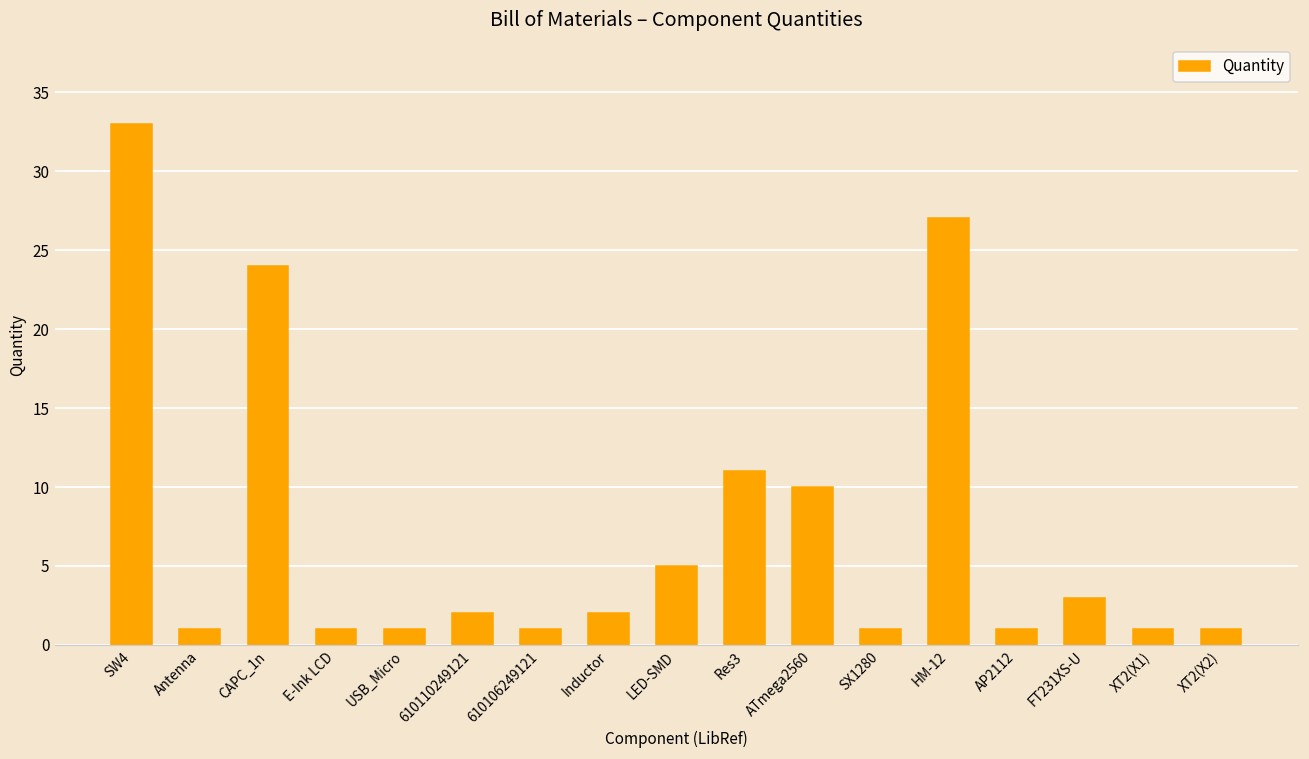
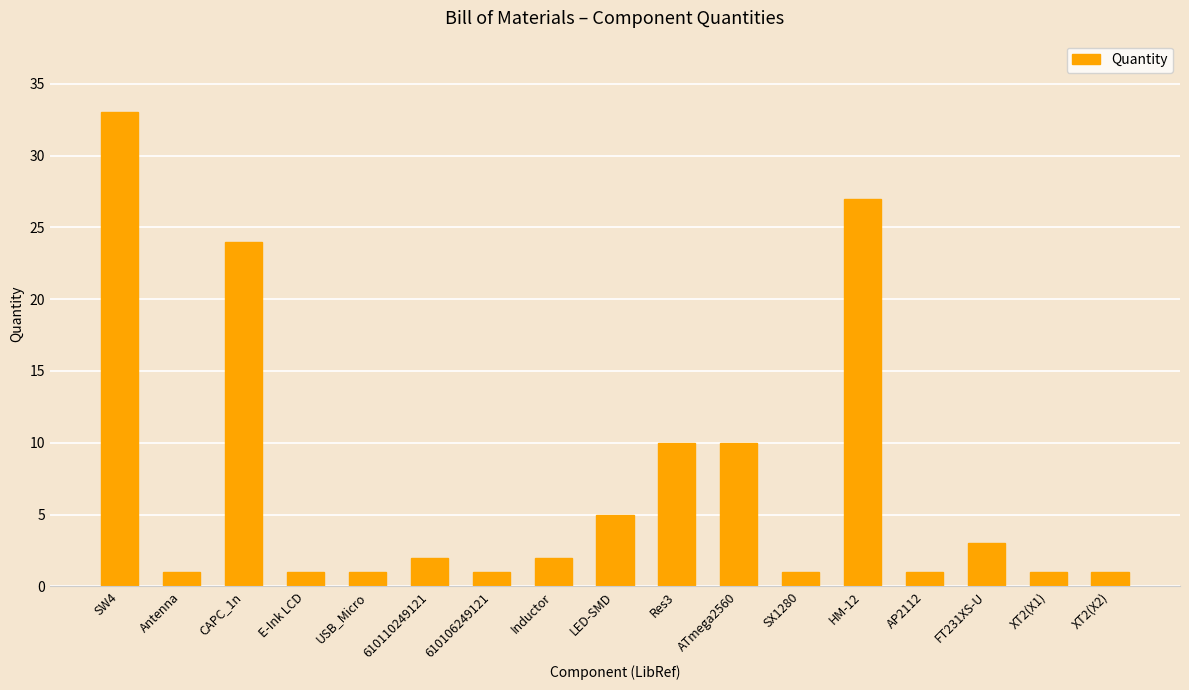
Res3: 11 -> 10
